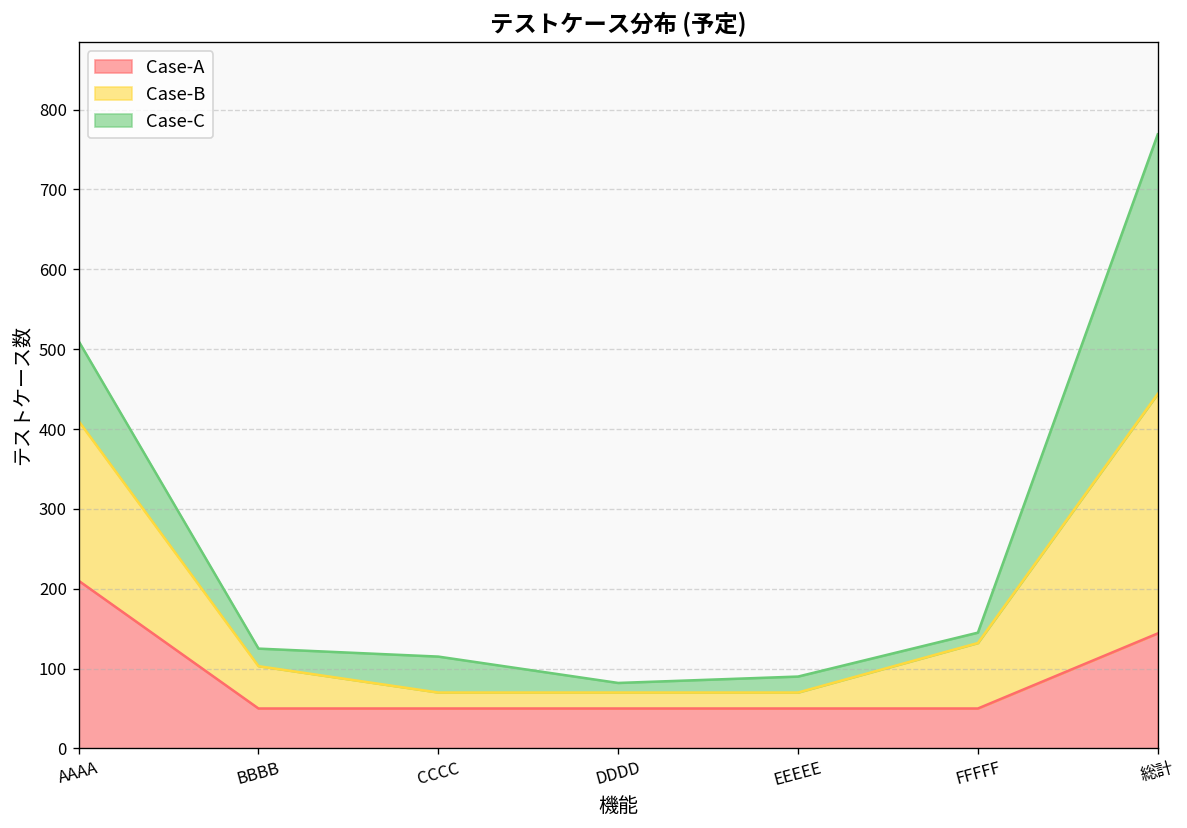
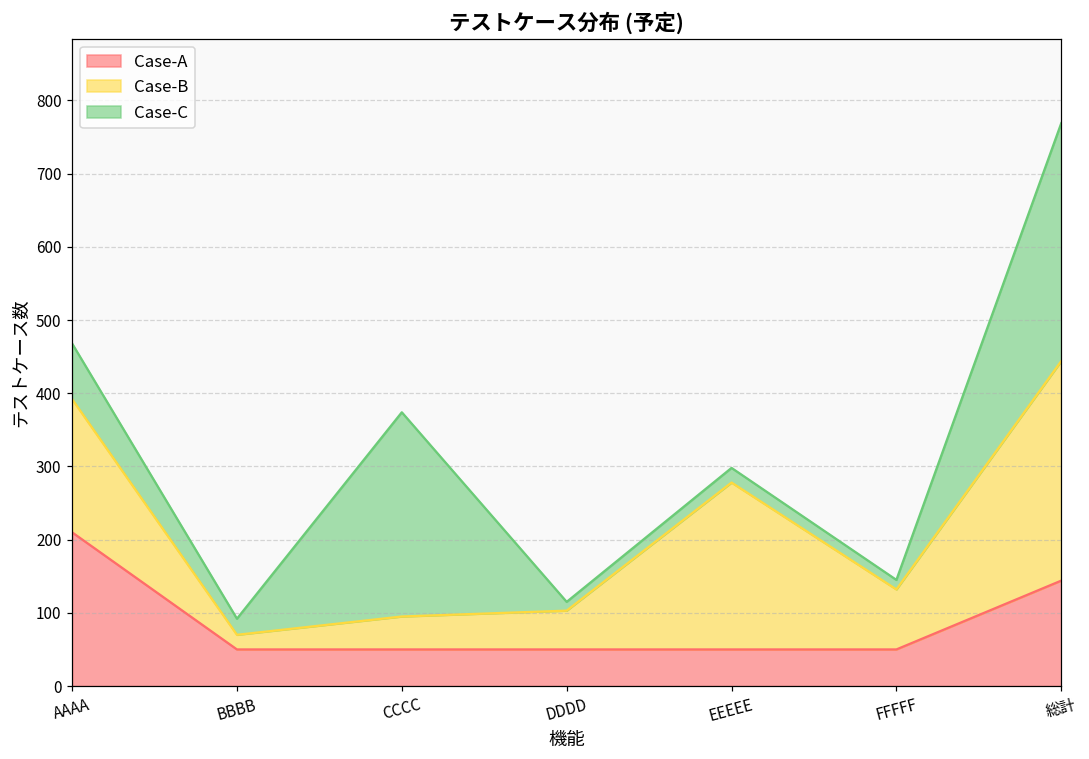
Case-B, AAAA: 200 -> 180
Case-C, AAAA: 100 -> 80
Case-B, BBBB: 50 -> 20
Case-B, CCCC: 20 -> 50
Case-C, CCCC: 50 -> 280
Case-B, DDDD: 20 -> 50
Case-B, EEEEE: 20 -> 230
